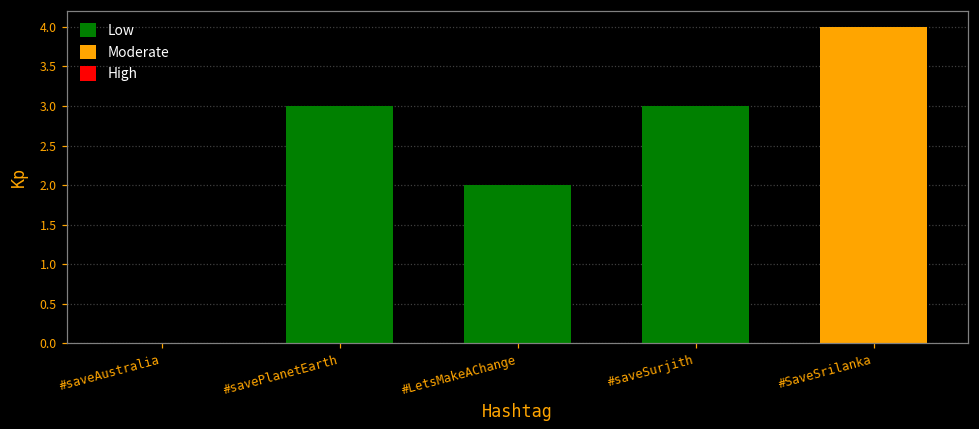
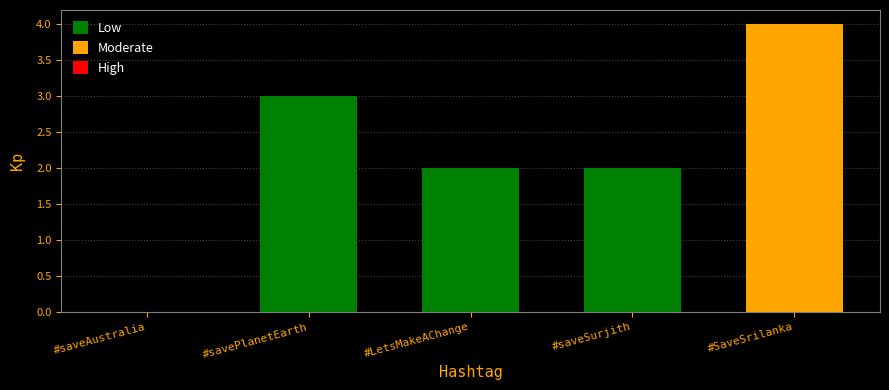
#saveSurjith: 3 -> 2
